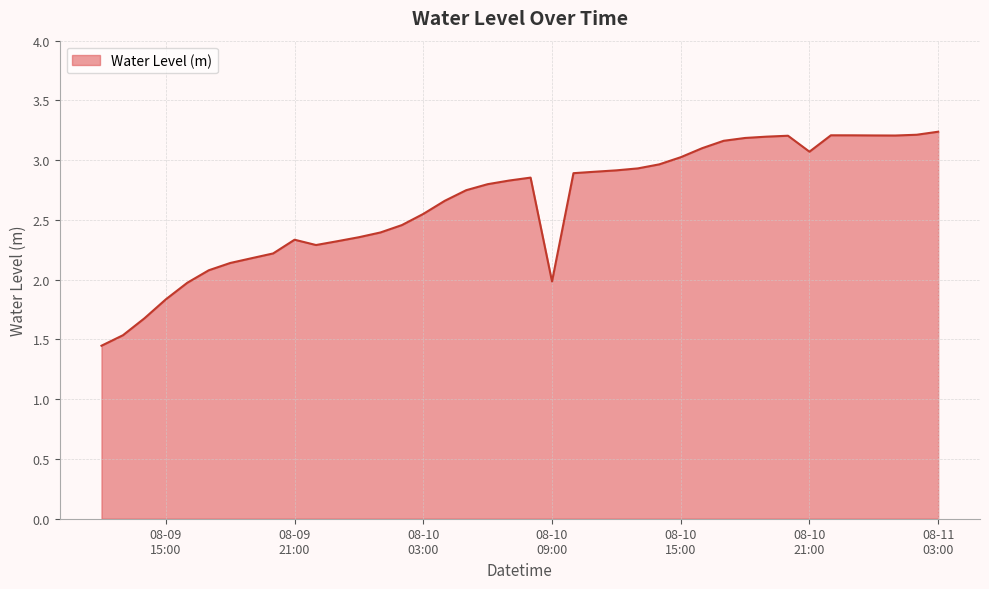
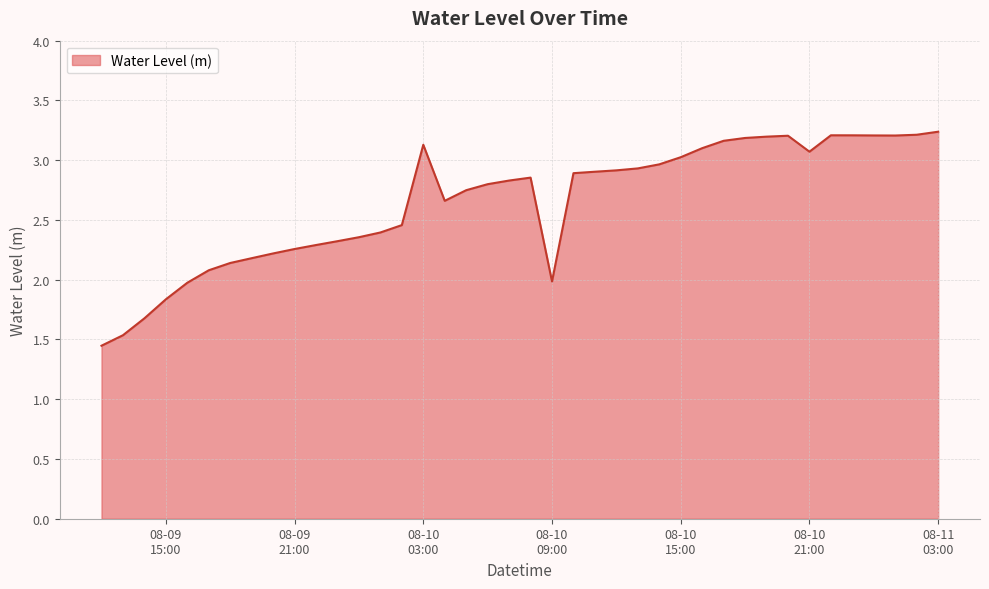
08-09 21:00: 2.33 -> 2.26
08-10 03:00: 2.55 -> 3.13
